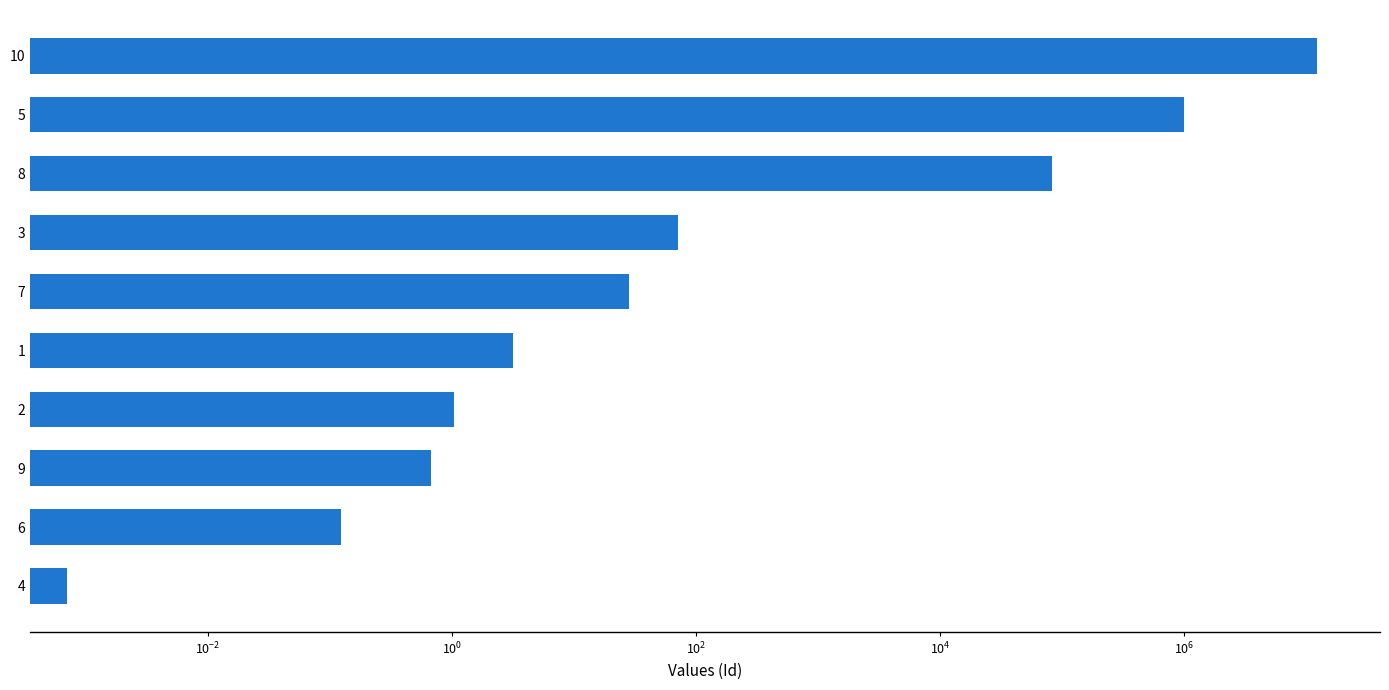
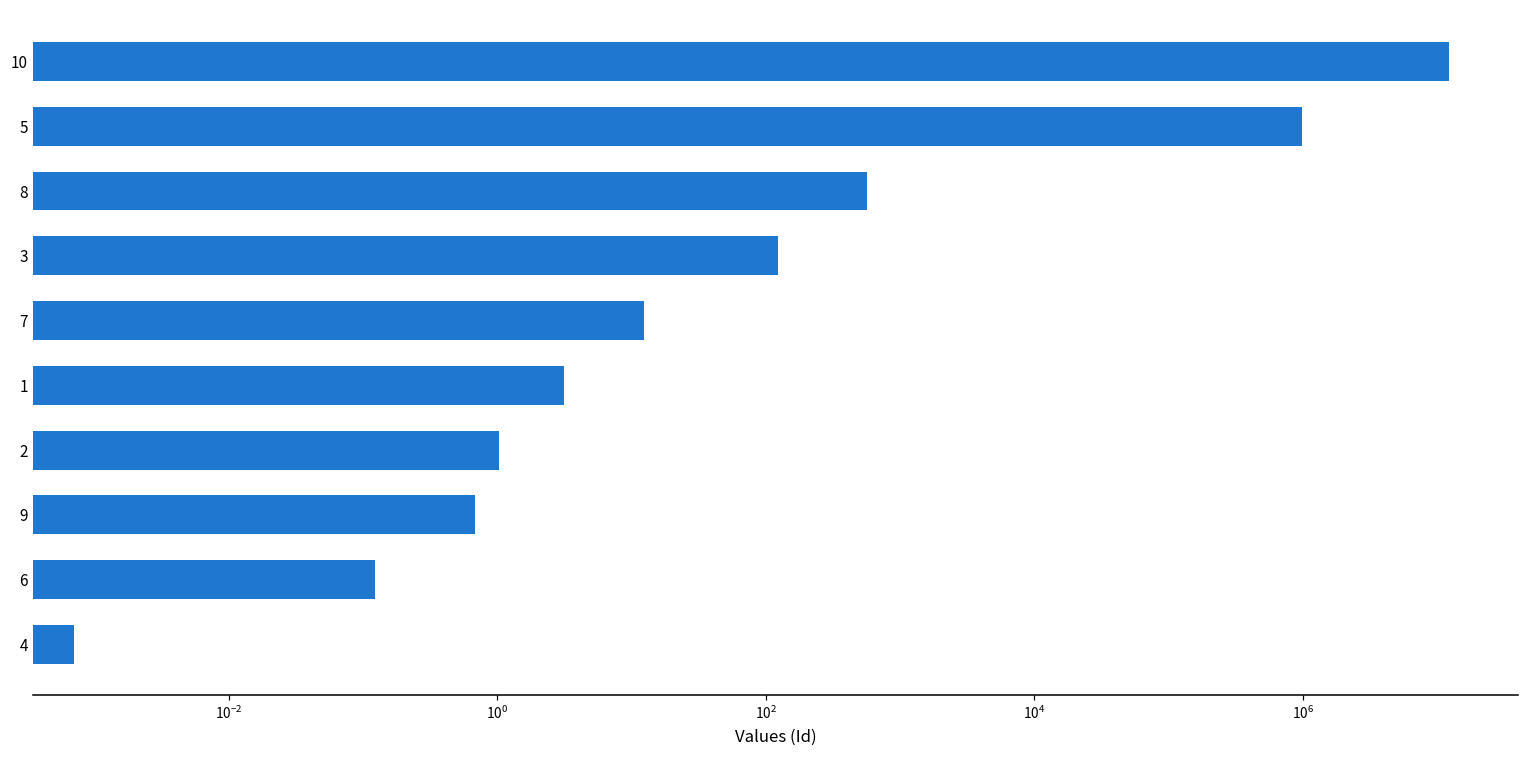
8: 80000 -> 600
3: 70 -> 120
7: 28 -> 12
